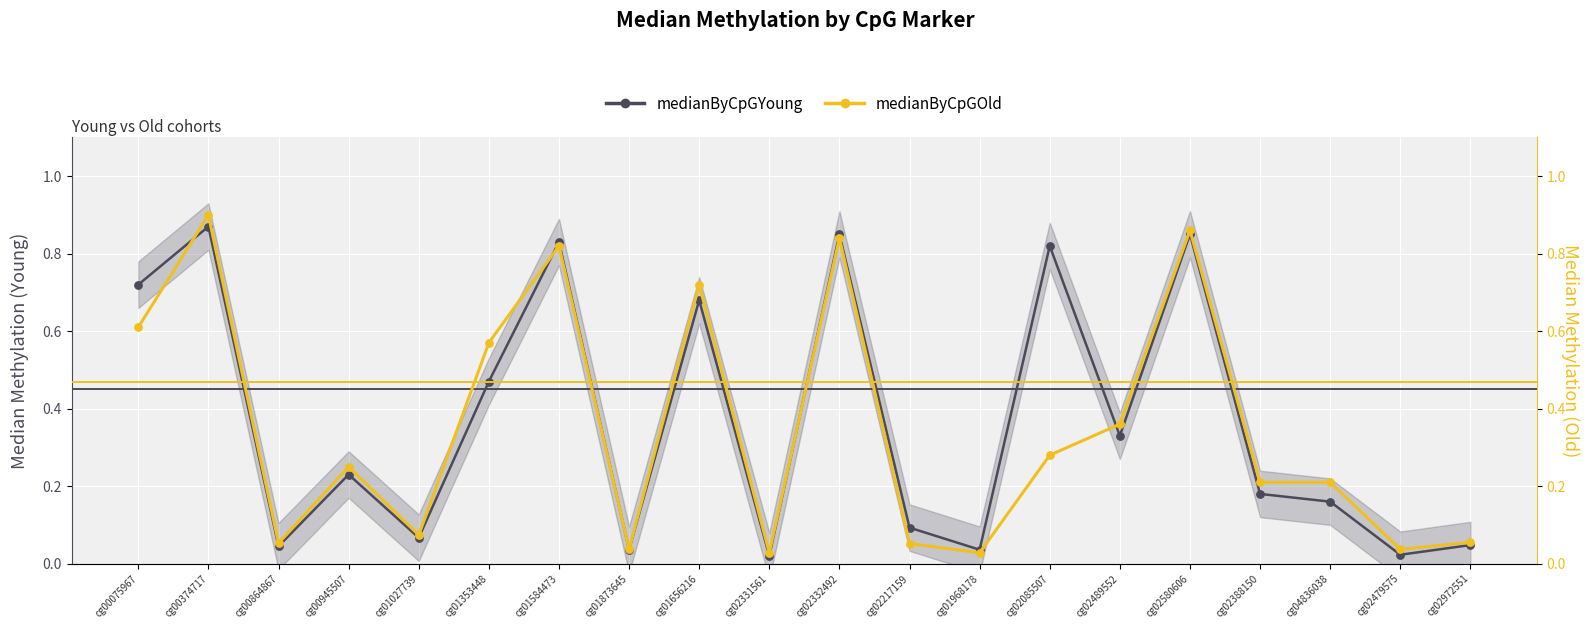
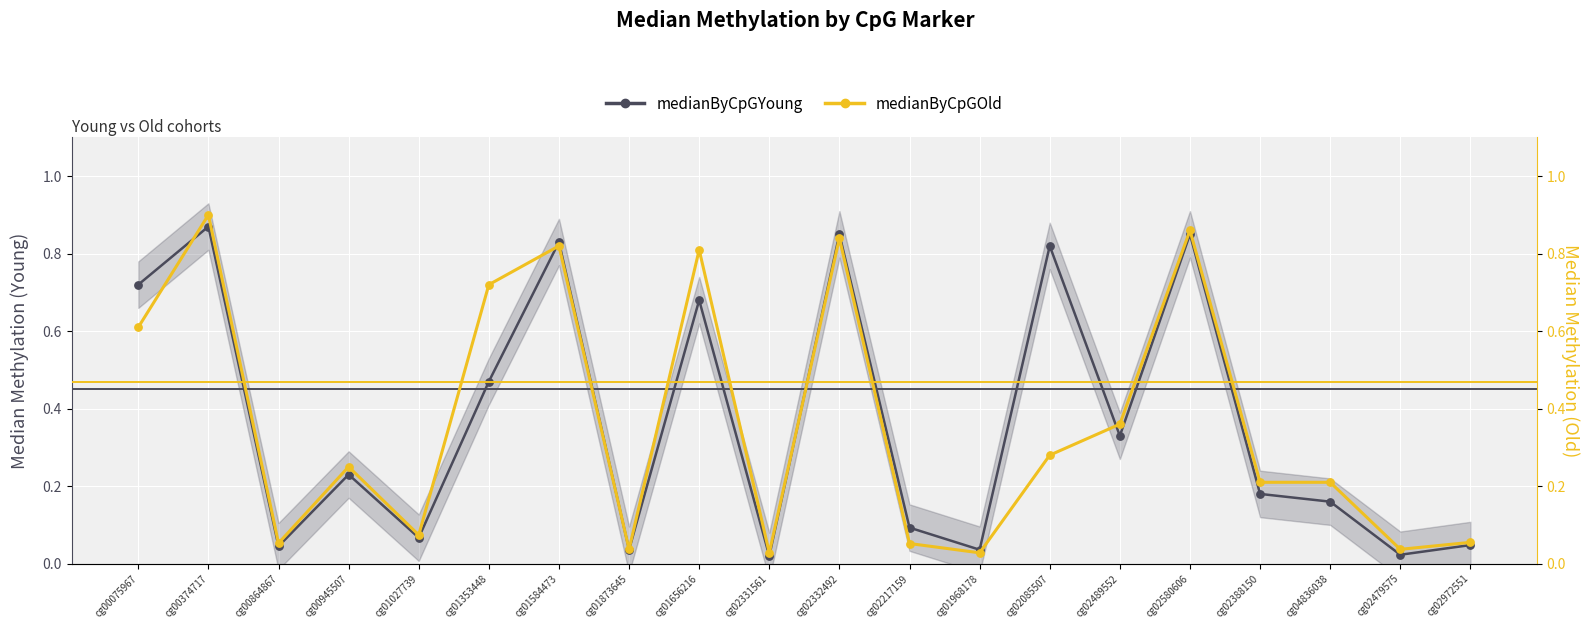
medianByCpGOld, cg01353448: 0.57 -> 0.72
medianByCpGOld, cg01656216: 0.72 -> 0.81
